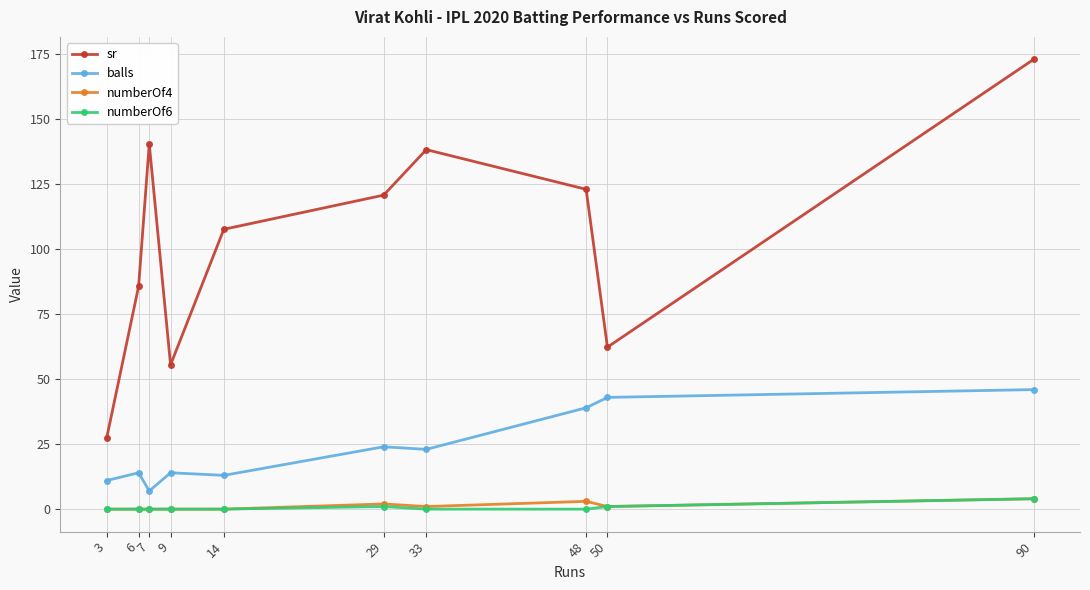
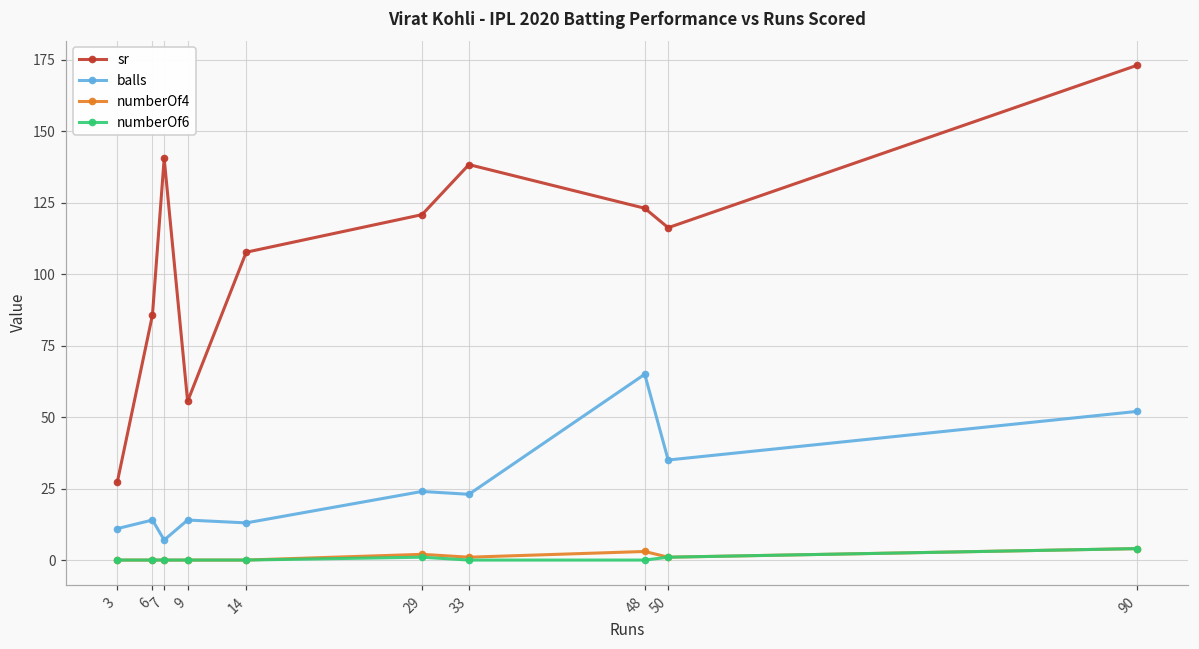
balls, 48: 39 -> 65
sr, 50: 62 -> 116
balls, 50: 43 -> 35
balls, 90: 46 -> 52
